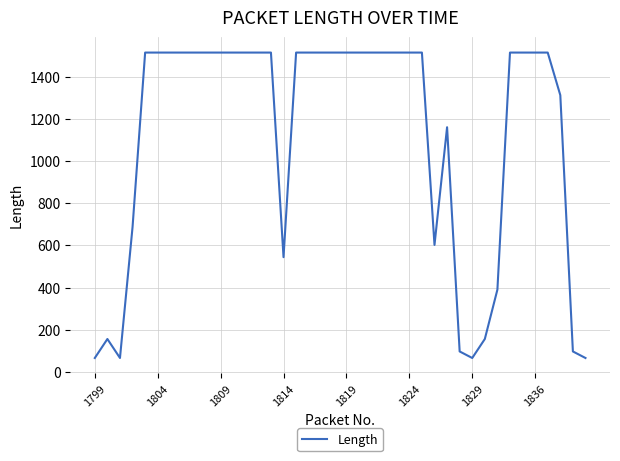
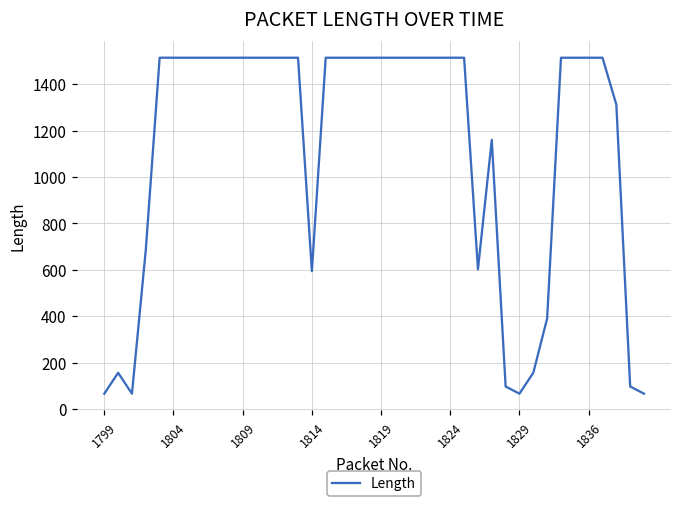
1814: 540 -> 590
